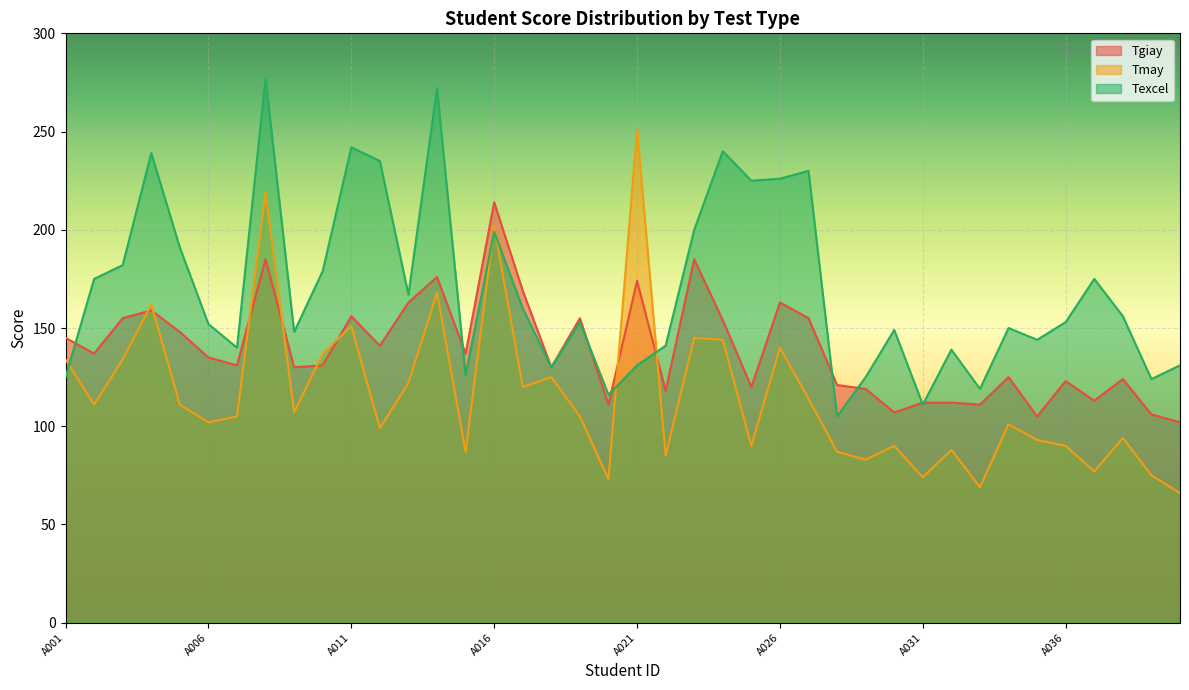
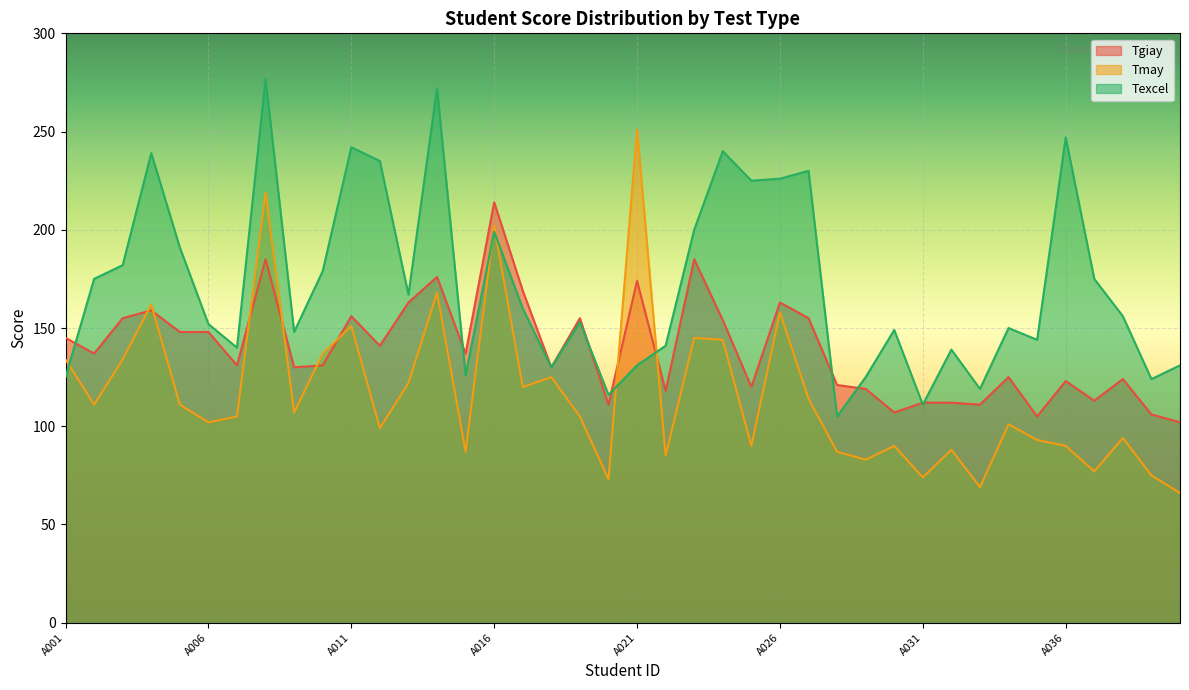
Tgiay, A006: 135 -> 148
Tmay, A026: 140 -> 158
Texcel, A036: 153 -> 247
